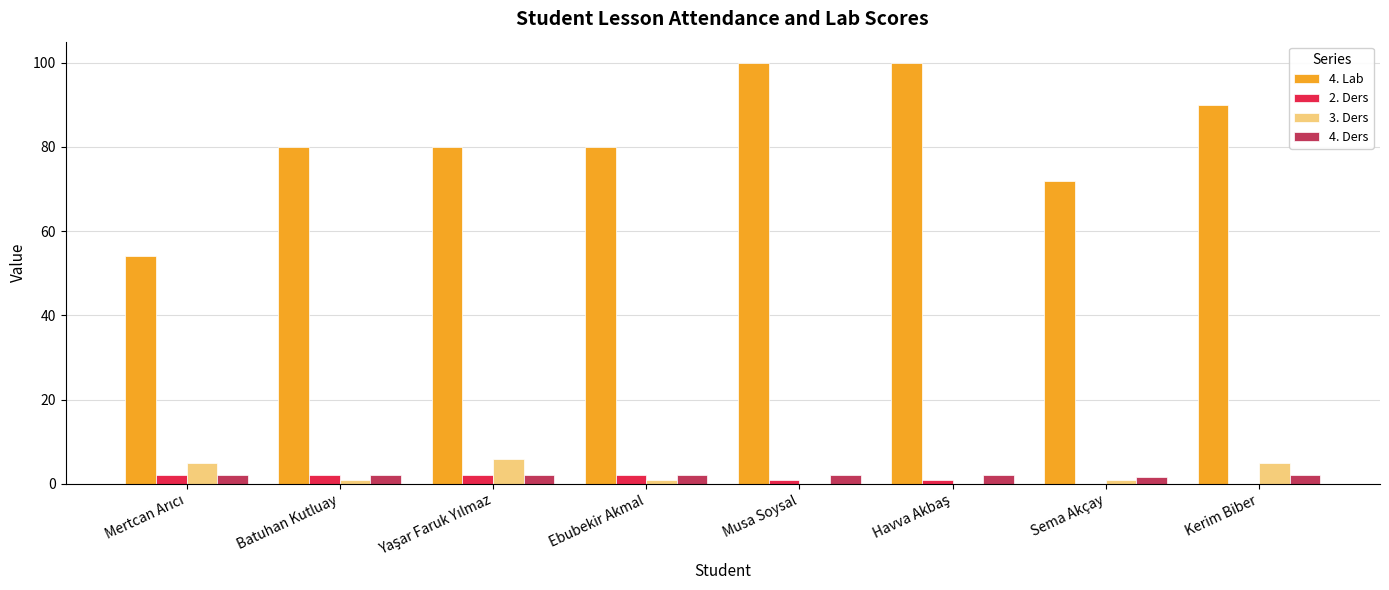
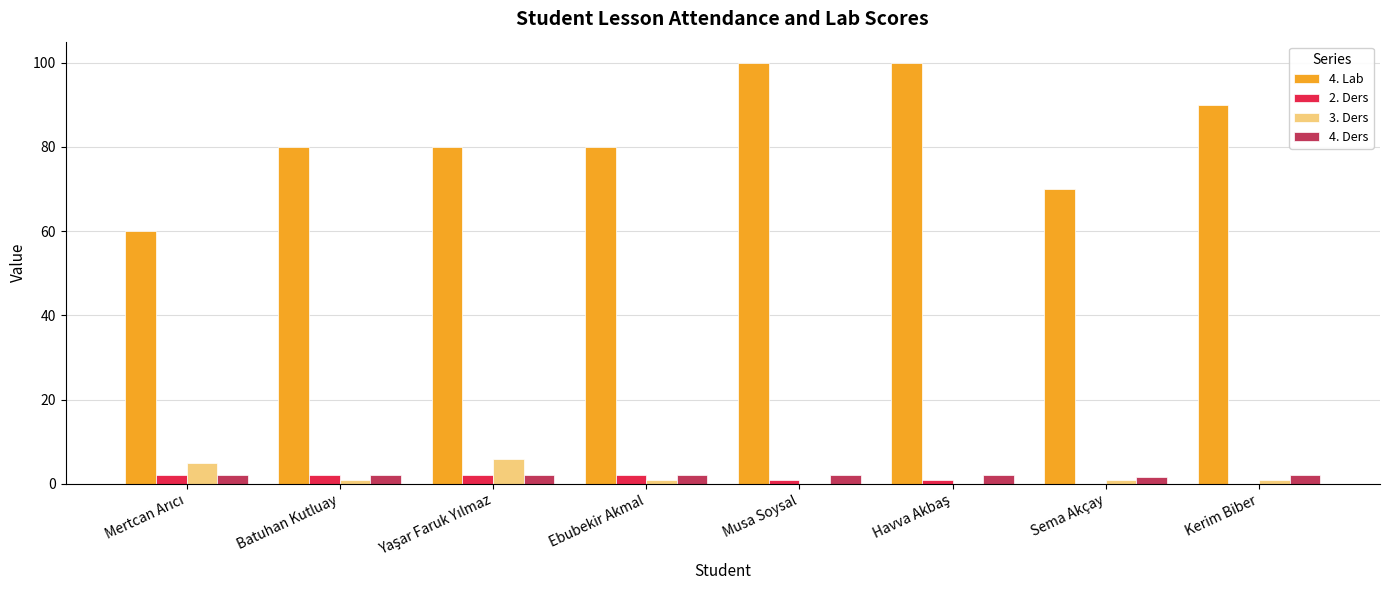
4. Lab, Mertcan Arıcı: 54 -> 60
4. Lab, Sema Akçay: 72 -> 70
3. Ders, Kerim Biber: 5 -> 1
